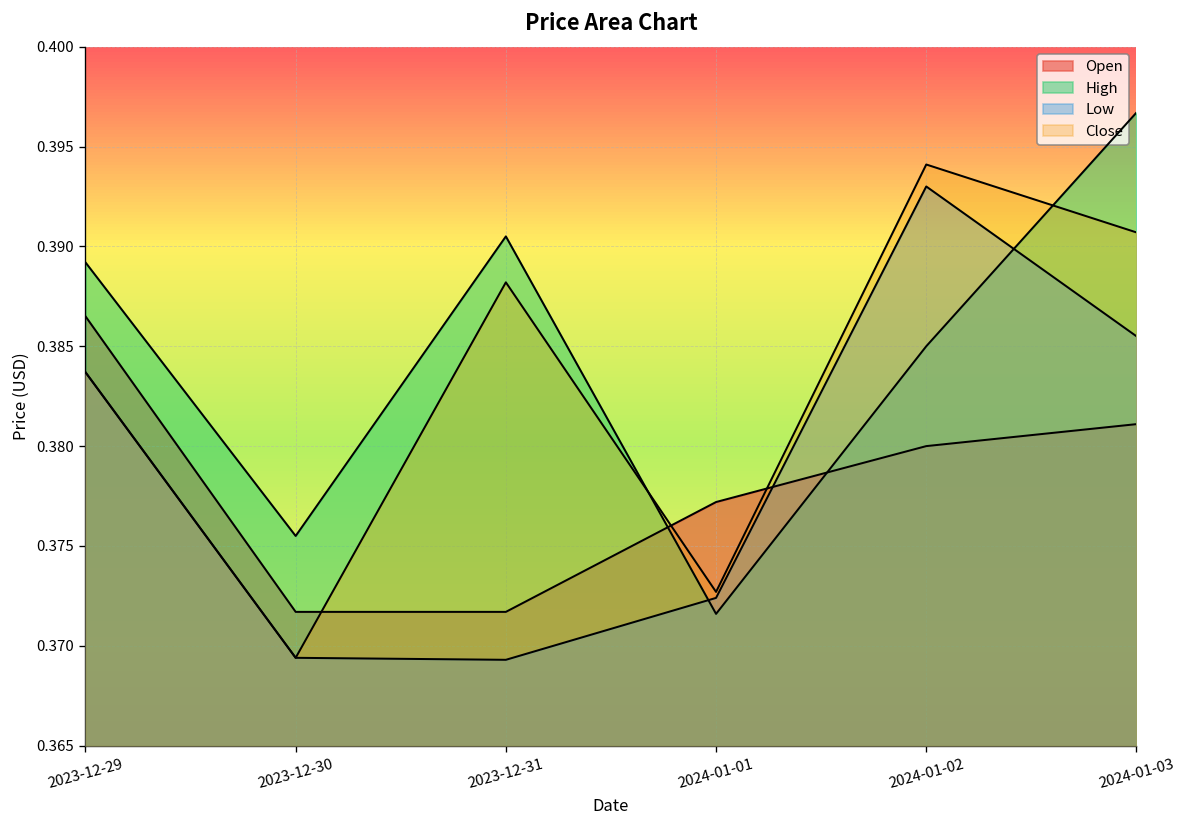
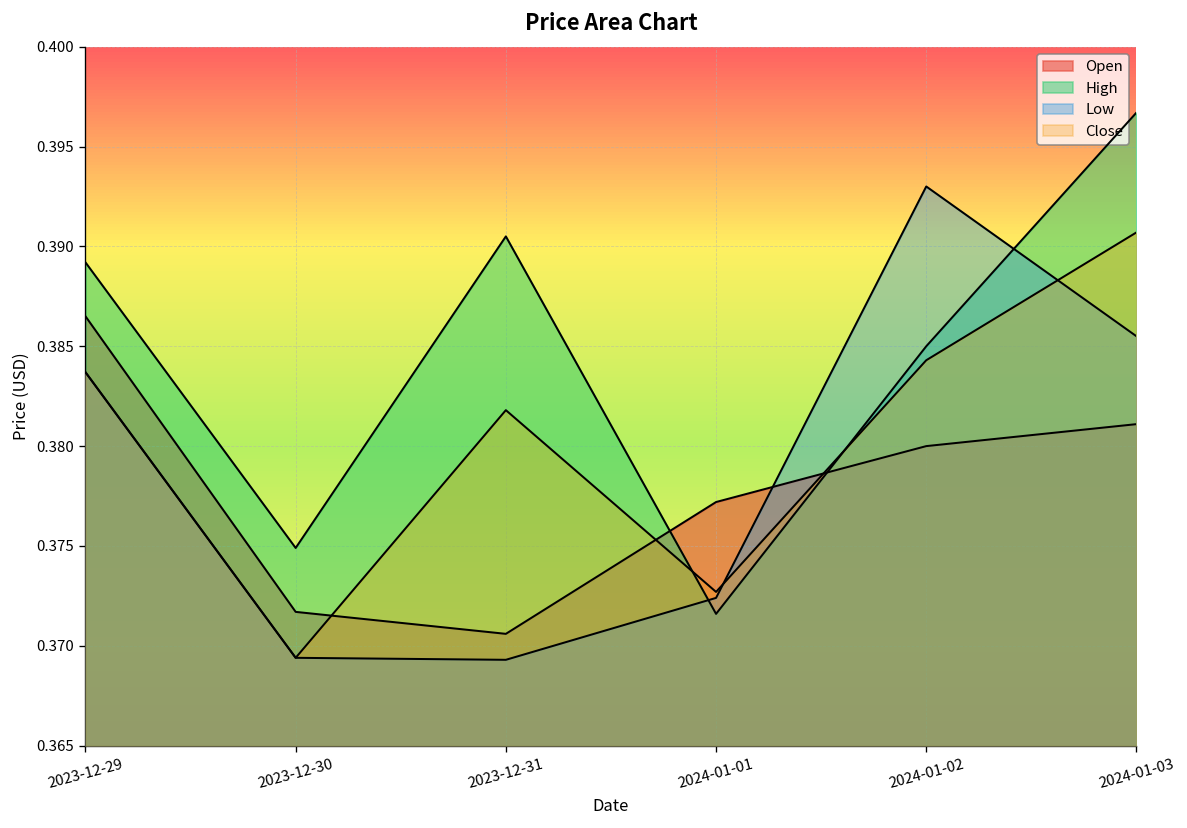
High, 2023-12-30: 0.3755 -> 0.3749
Open, 2023-12-31: 0.3717 -> 0.3706
Close, 2023-12-31: 0.3882 -> 0.3818
Close, 2024-01-02: 0.3941 -> 0.3843
